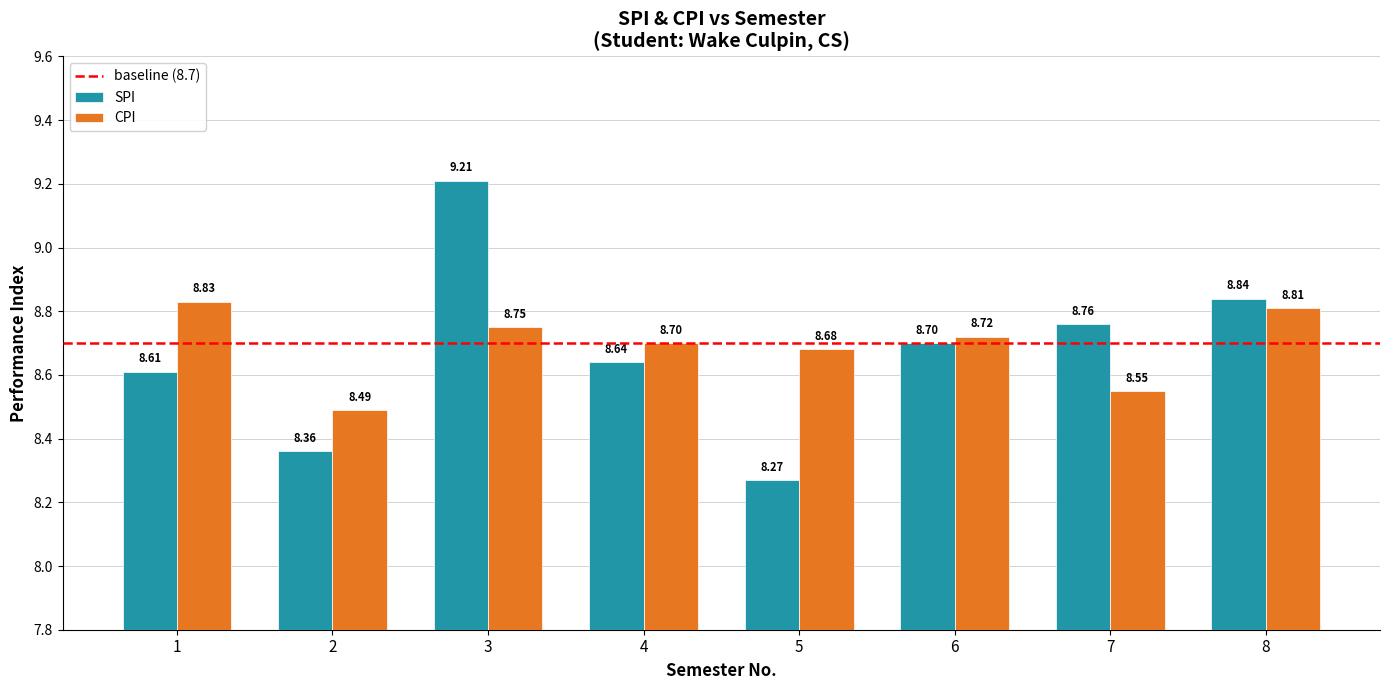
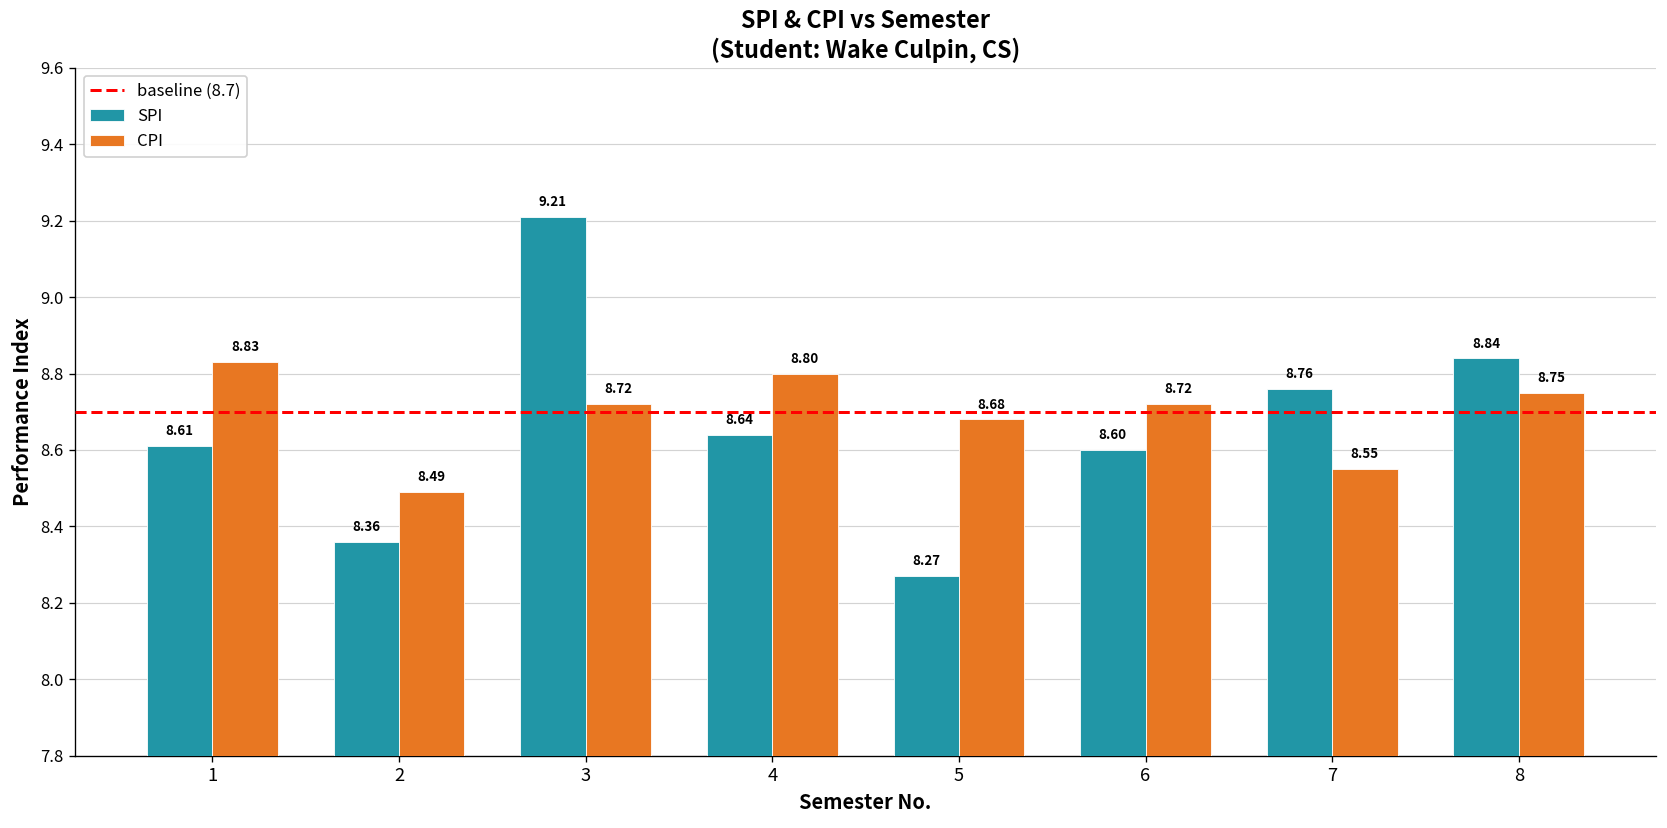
CPI, 3: 8.75 -> 8.72
CPI, 4: 8.70 -> 8.80
SPI, 6: 8.70 -> 8.60
CPI, 8: 8.81 -> 8.75
